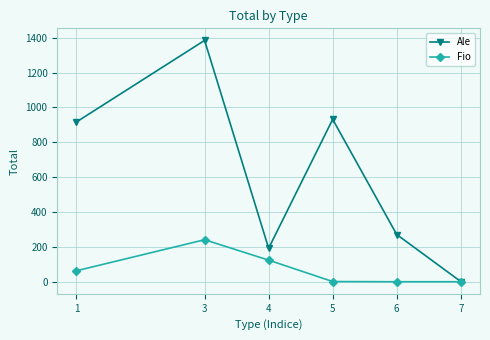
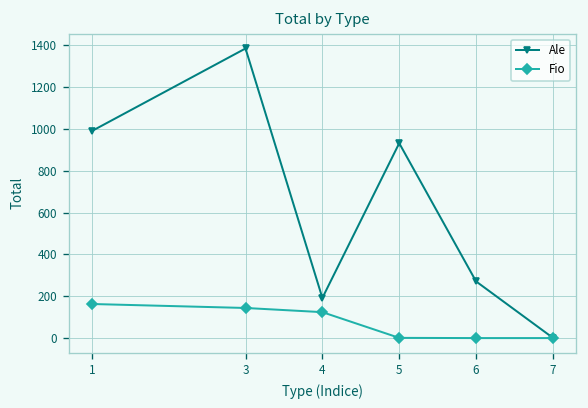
Ale, 1: 920 -> 990
Fio, 1: 60 -> 160
Fio, 3: 240 -> 140
